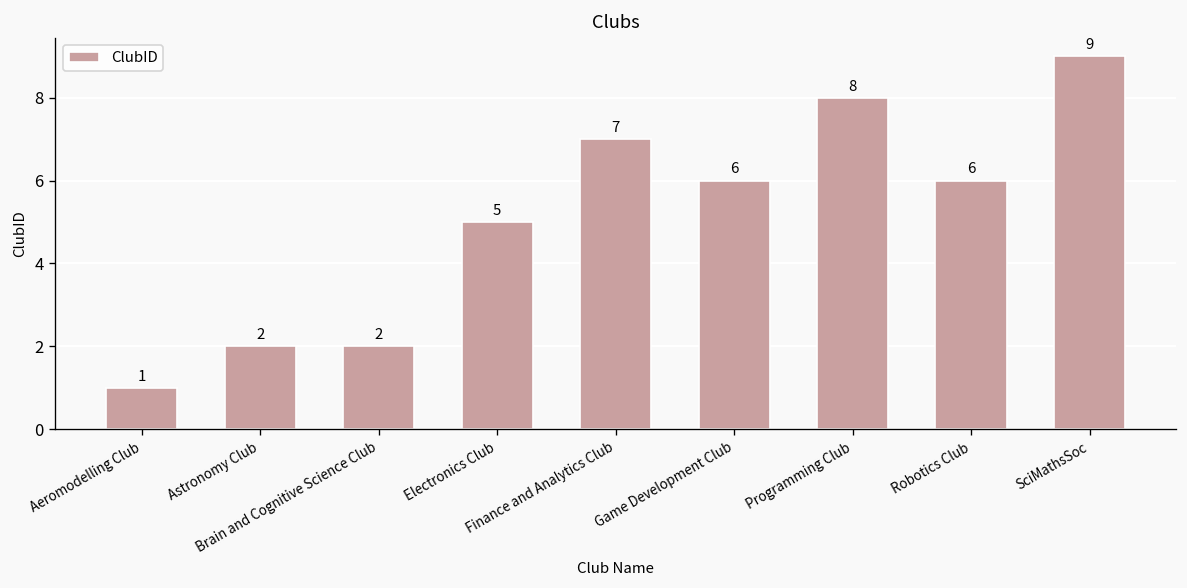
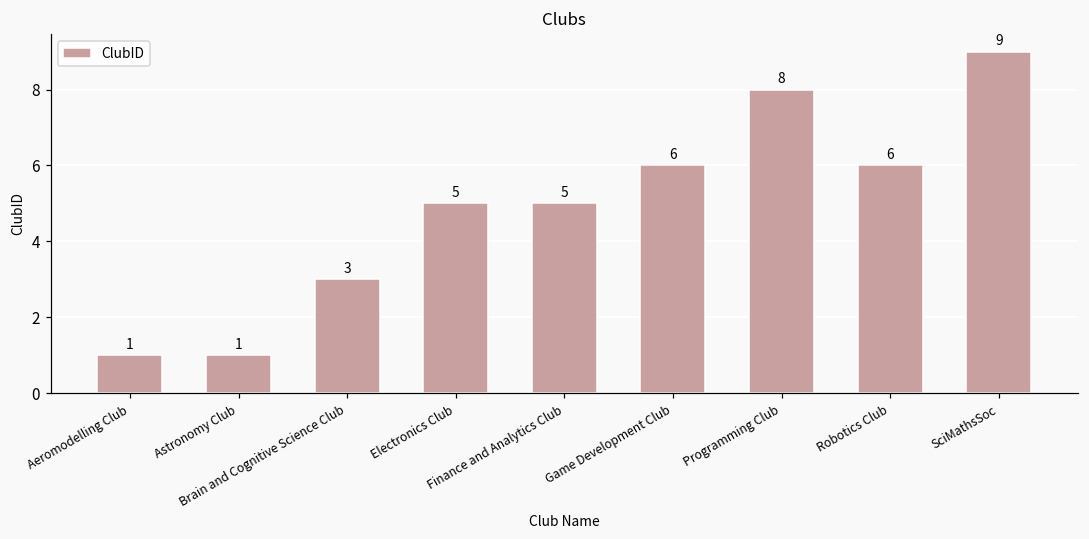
Astronomy Club: 2 -> 1
Brain and Cognitive Science Club: 2 -> 3
Finance and Analytics Club: 7 -> 5
